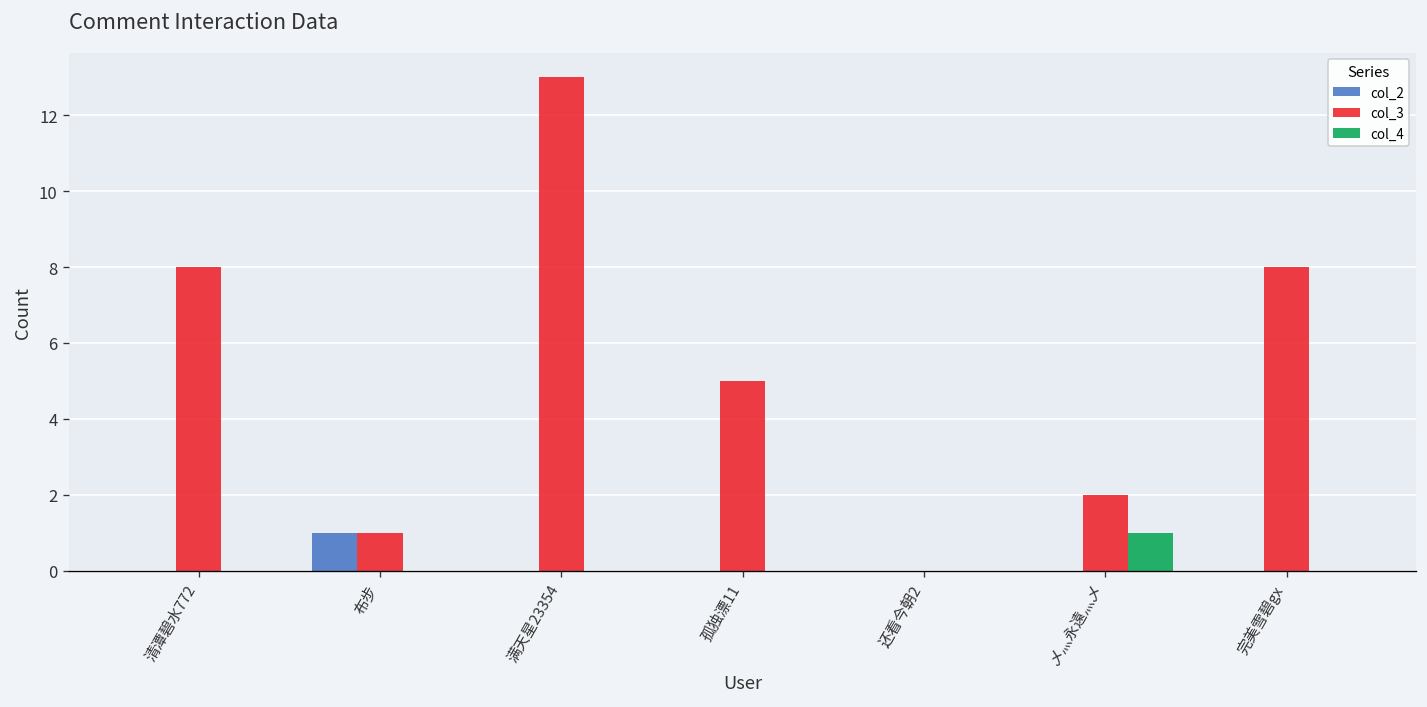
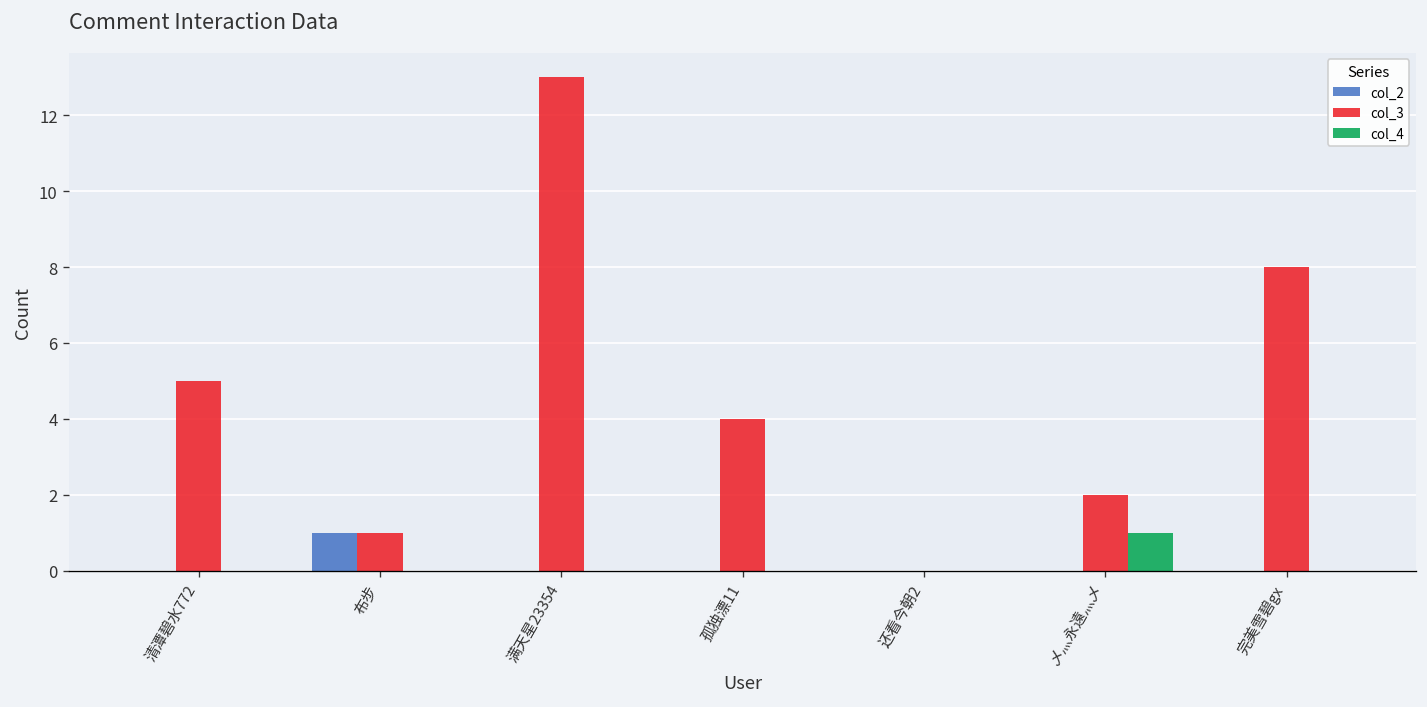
col_3, 清潭碧水772: 8 -> 5
col_3, 孤独漂11: 5 -> 4
